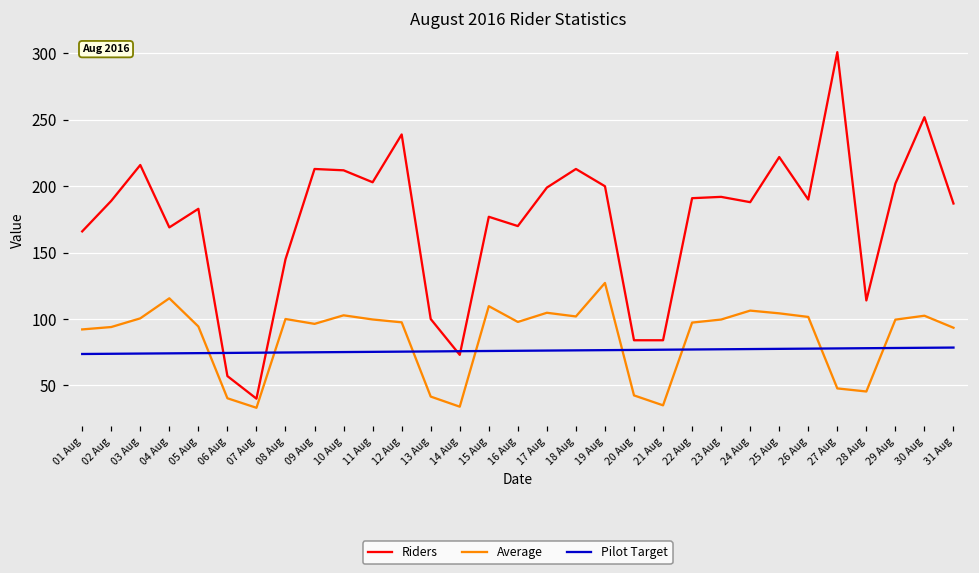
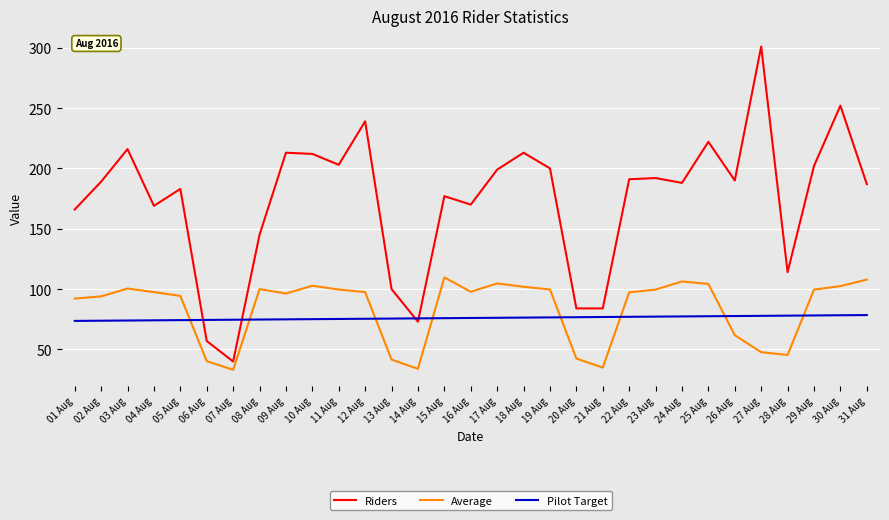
Average, 04 Aug: 116 -> 98
Average, 19 Aug: 127 -> 100
Average, 26 Aug: 102 -> 62
Average, 31 Aug: 93 -> 108
